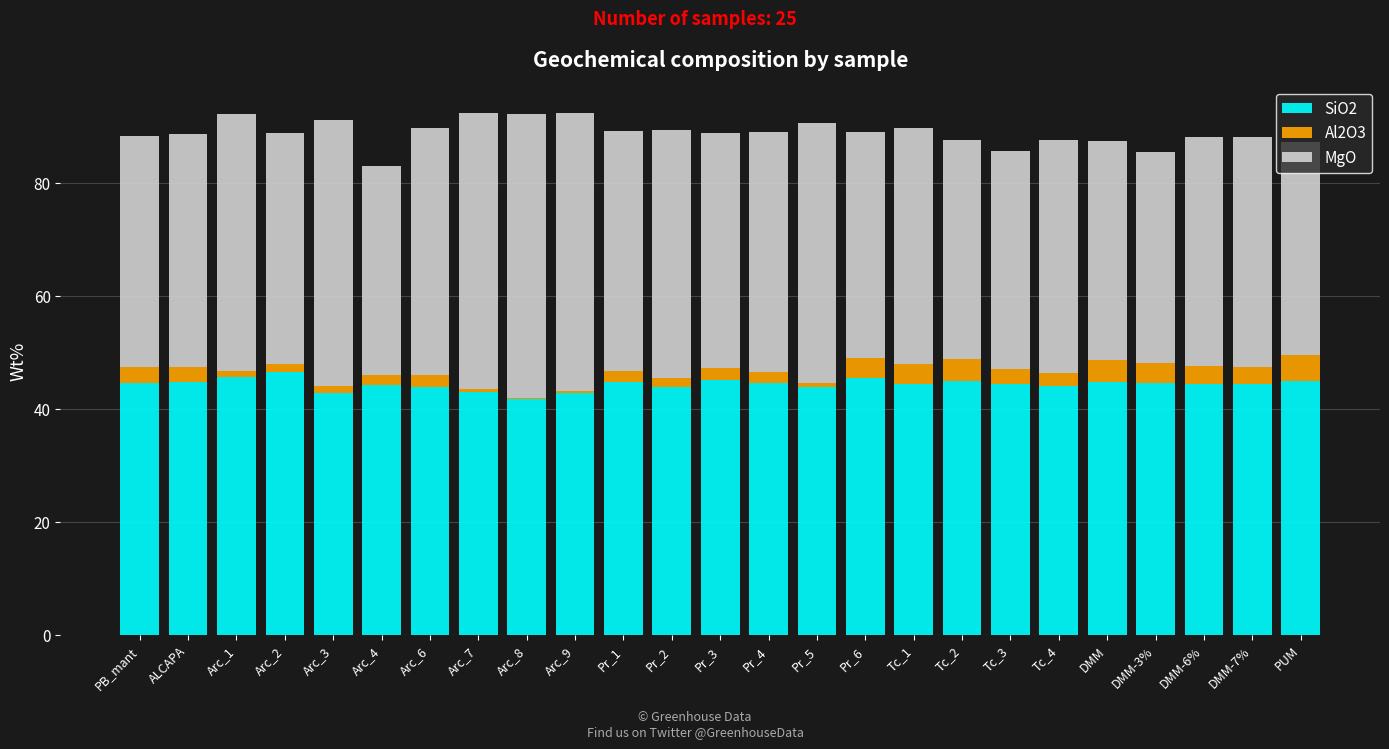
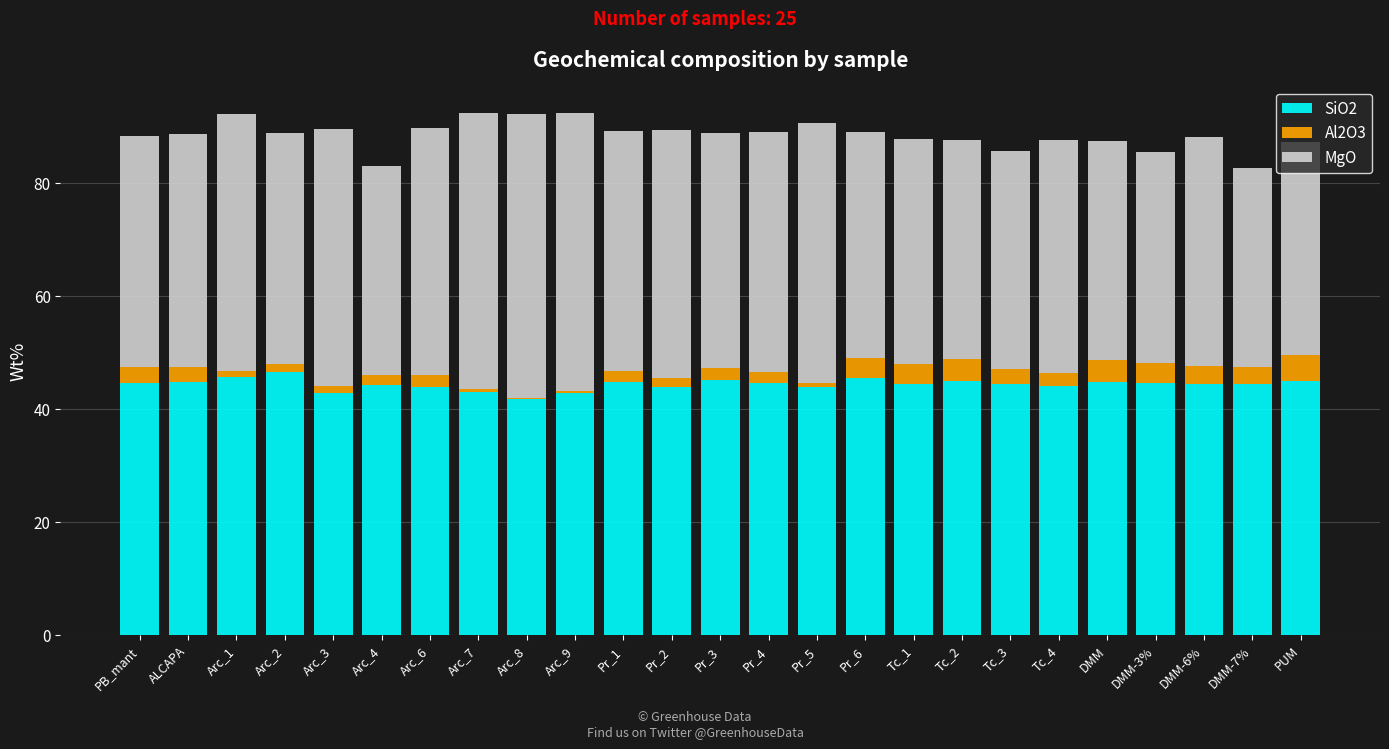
MgO, Arc_3: 47 -> 46
MgO, Tc_1: 42 -> 40
MgO, DMM-7%: 41 -> 35
